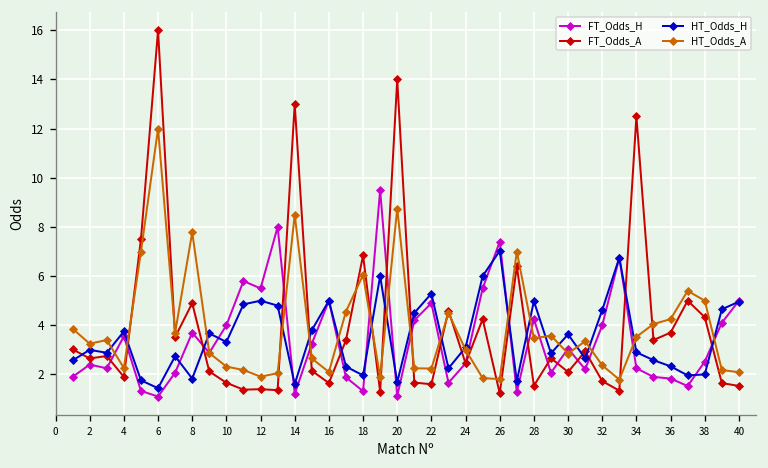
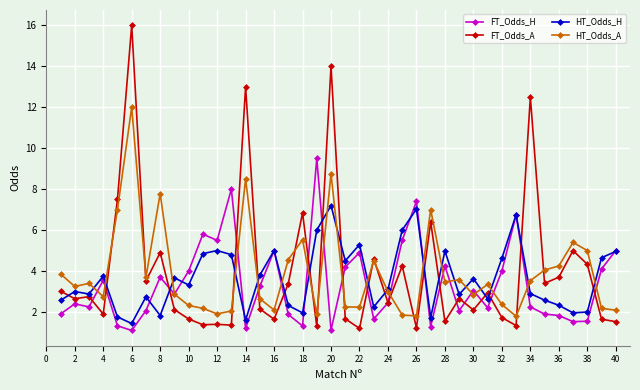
HT_Odds_A, 4: 2.3 -> 2.8
HT_Odds_A, 18: 6.1 -> 5.5
HT_Odds_H, 20: 1.7 -> 7.2
FT_Odds_A, 22: 1.6 -> 1.2
FT_Odds_H, 38: 2.5 -> 1.6
